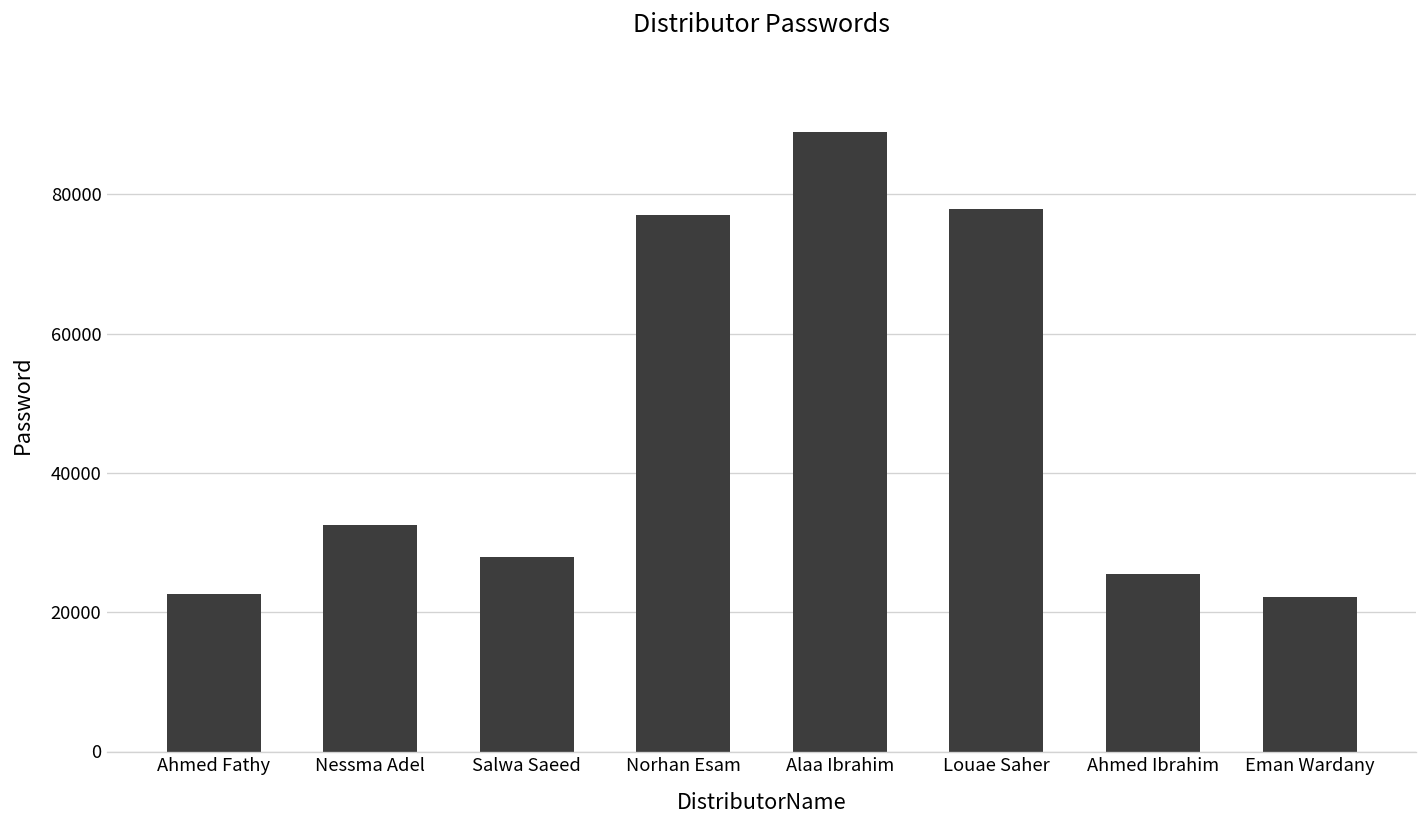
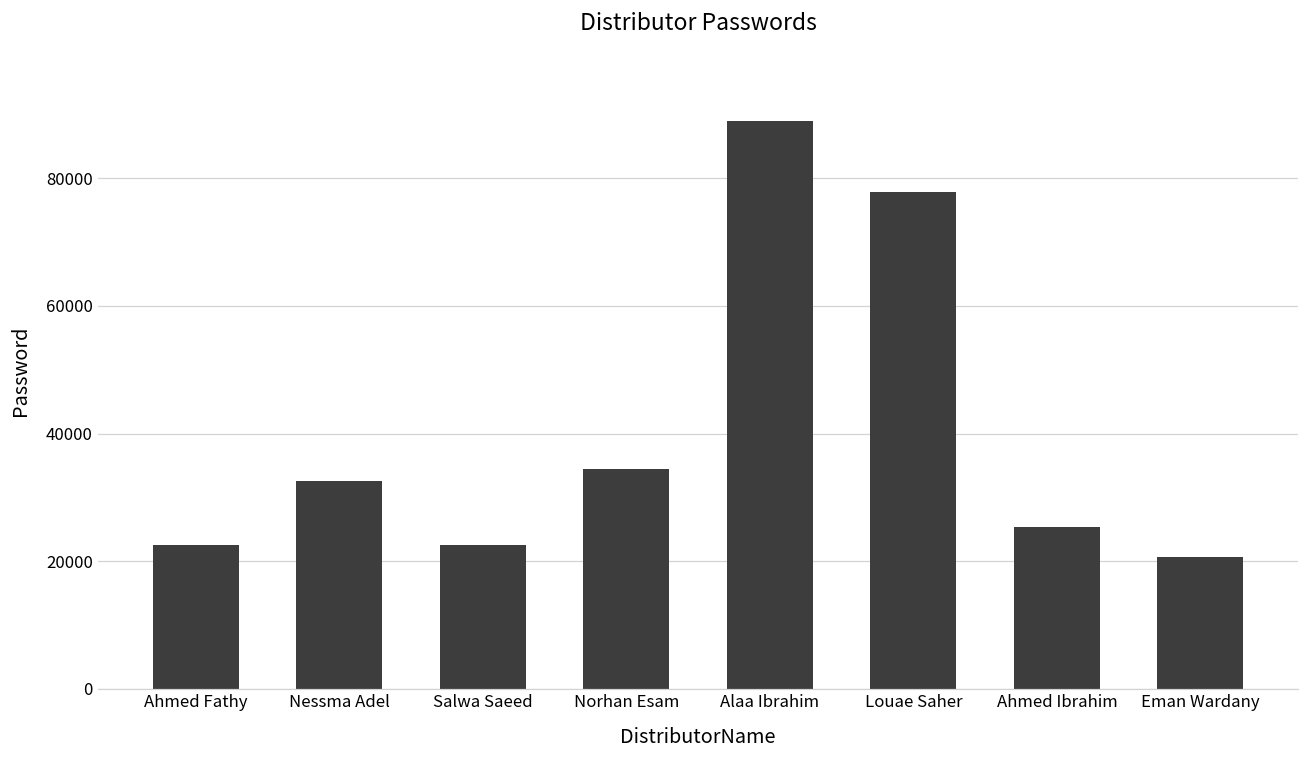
Salwa Saeed: 28000 -> 23000
Norhan Esam: 77000 -> 34000
Eman Wardany: 22000 -> 21000
